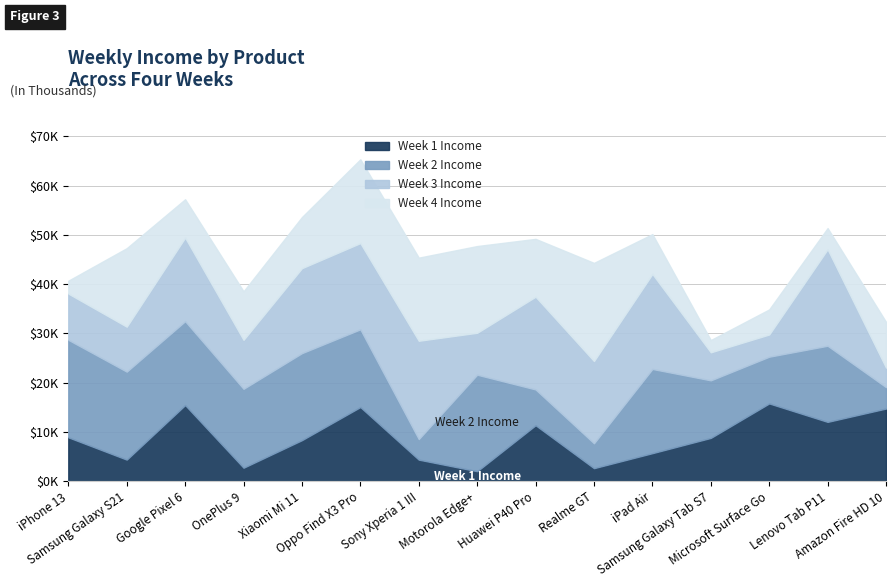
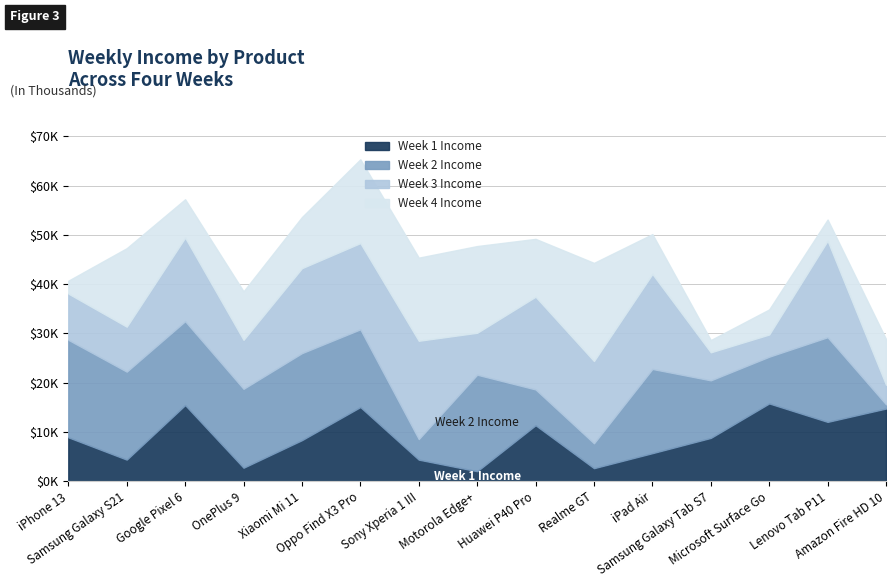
Week 2 Income, Lenovo Tab P11: $15000 -> $17000
Week 2 Income, Amazon Fire HD 10: $4000 -> $1000
